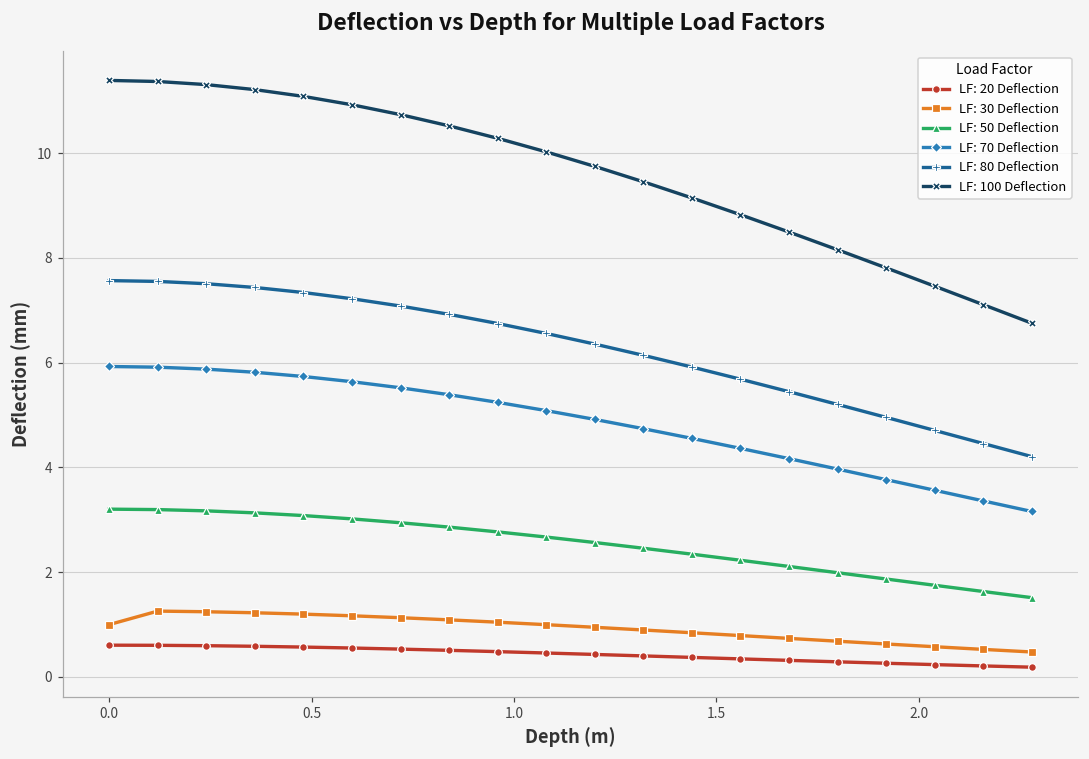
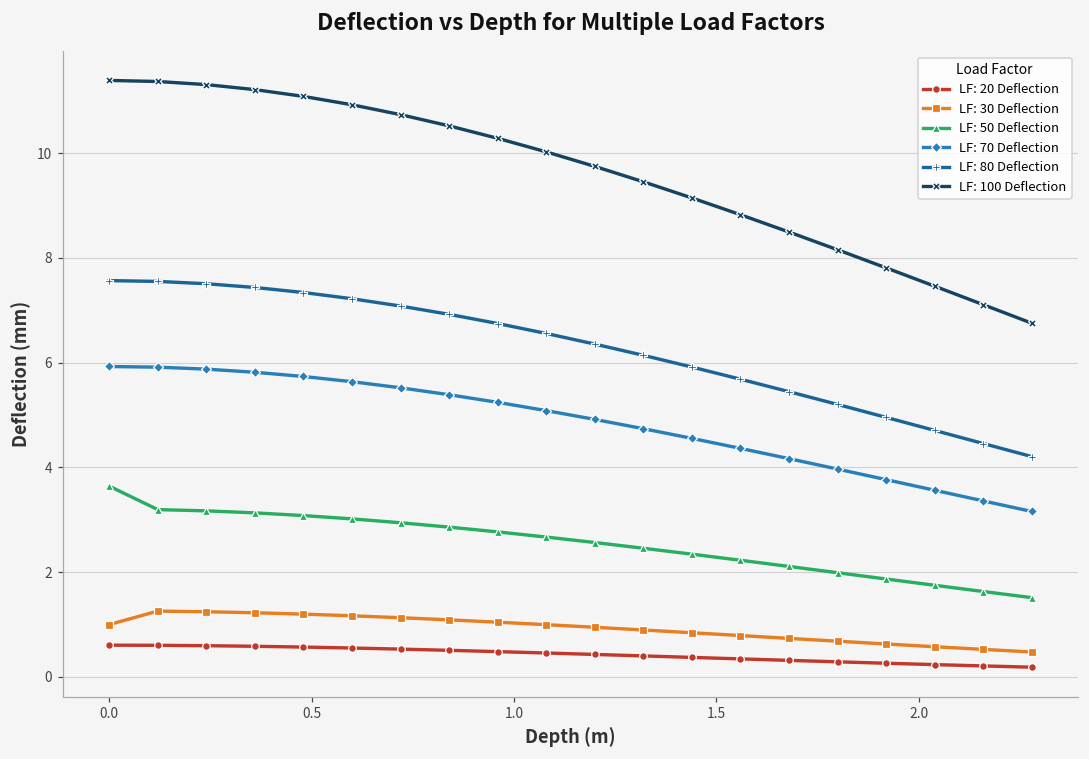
LF: 50 Deflection, 0.0: 3.2 -> 3.6
